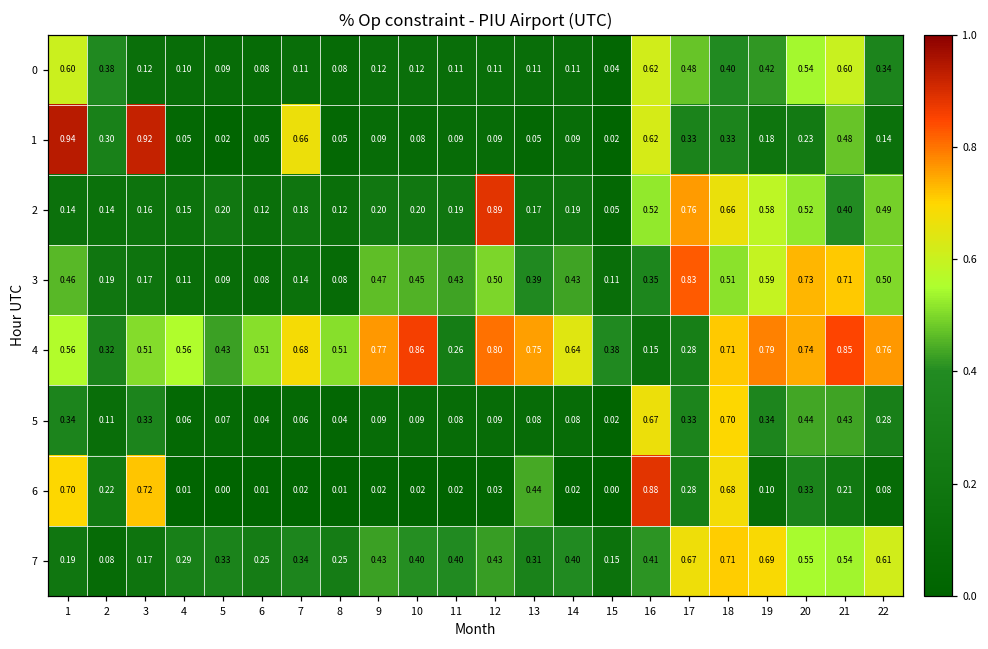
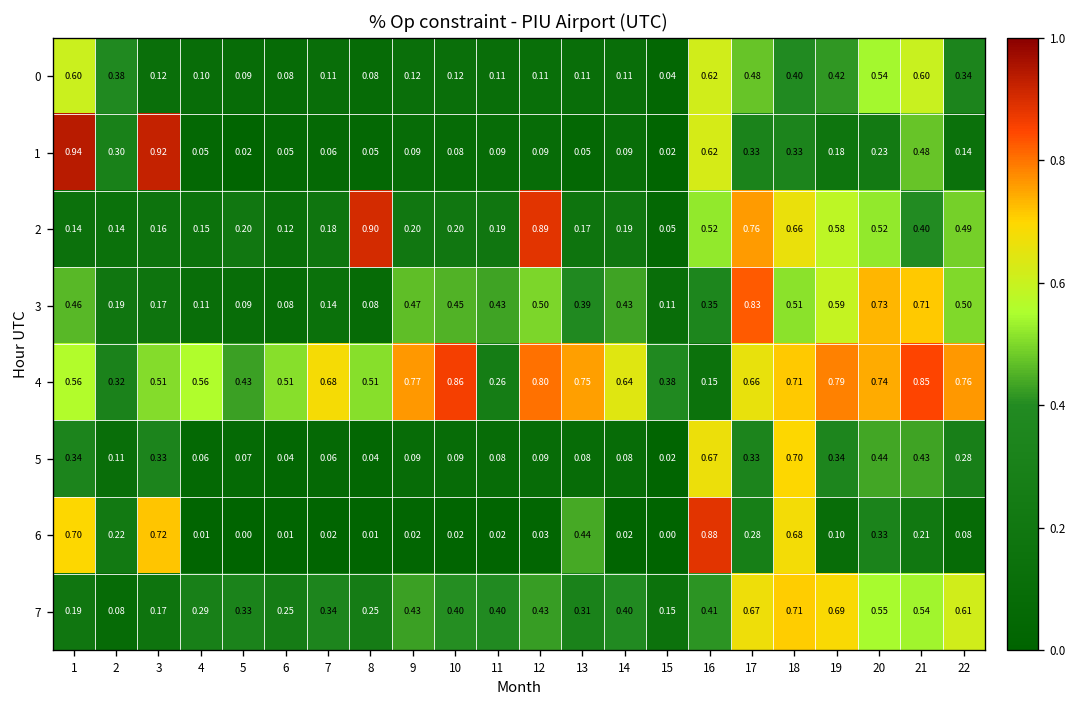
1, 7: 0.66 -> 0.06
2, 8: 0.12 -> 0.90
4, 17: 0.28 -> 0.66
